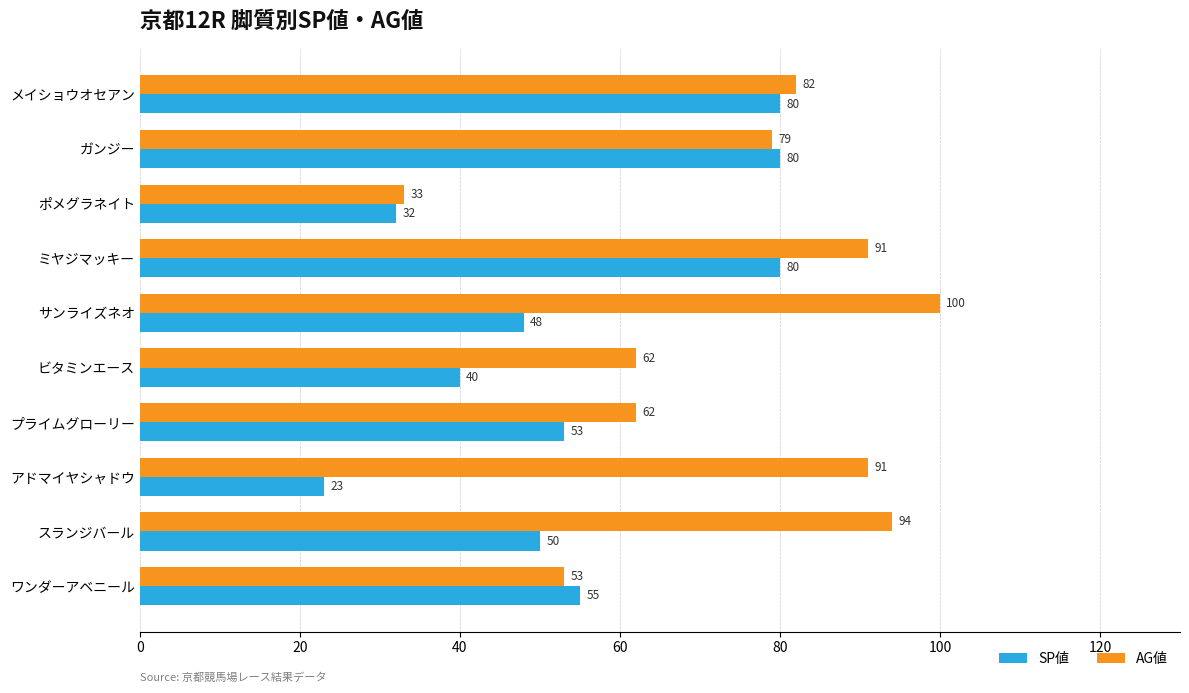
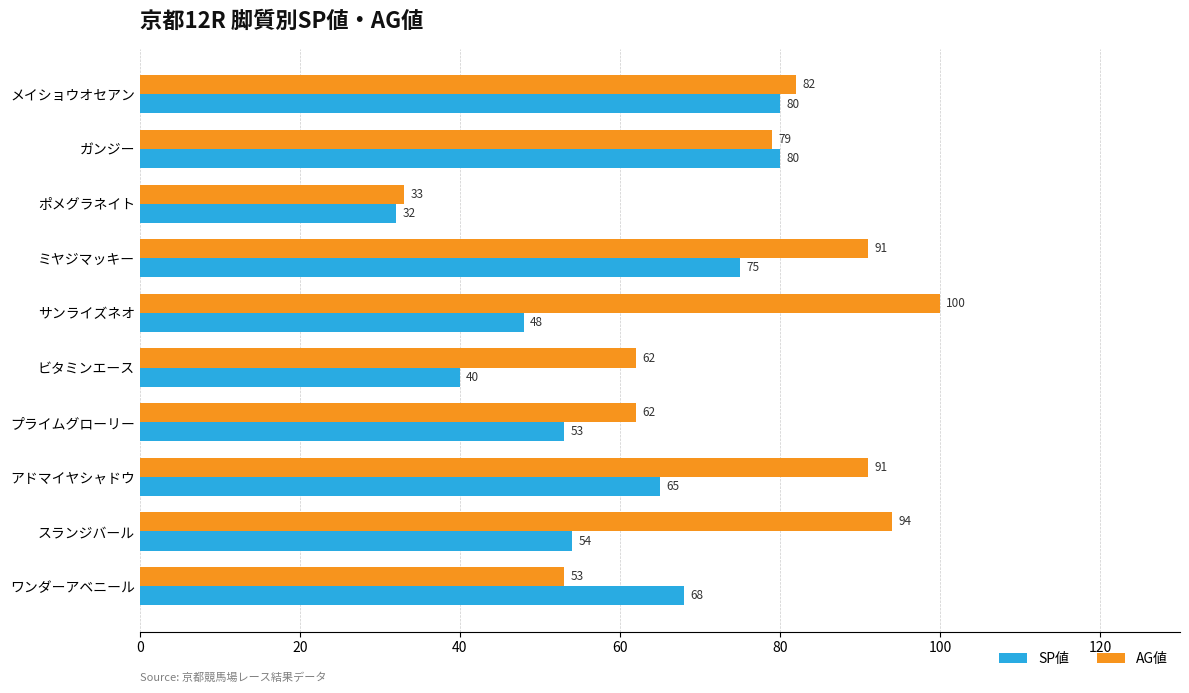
SP値, ミヤジマッキー: 80 -> 75
SP値, アドマイヤシャドウ: 23 -> 65
SP値, スランジバール: 50 -> 54
SP値, ワンダーアベニール: 55 -> 68
